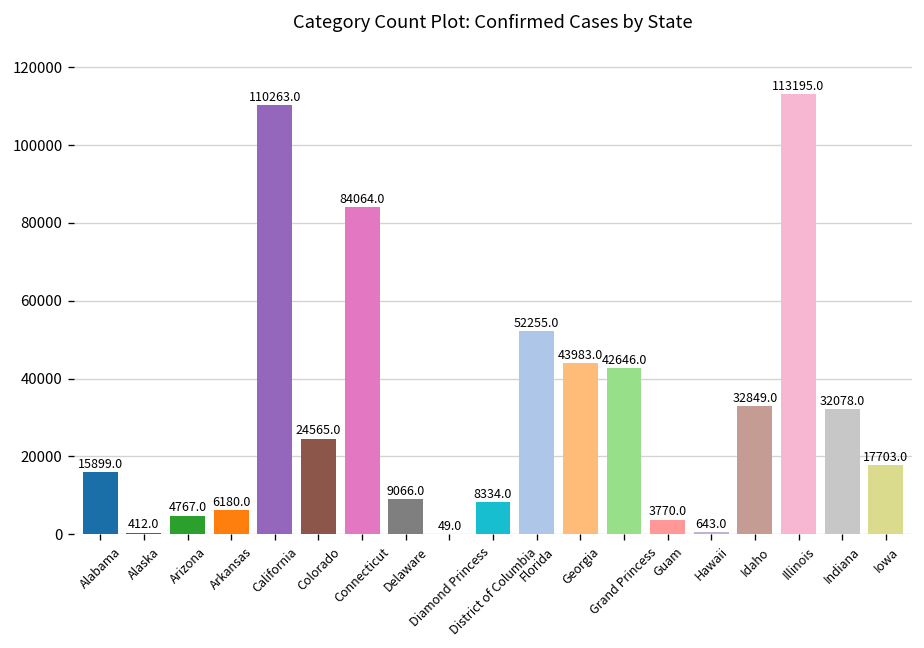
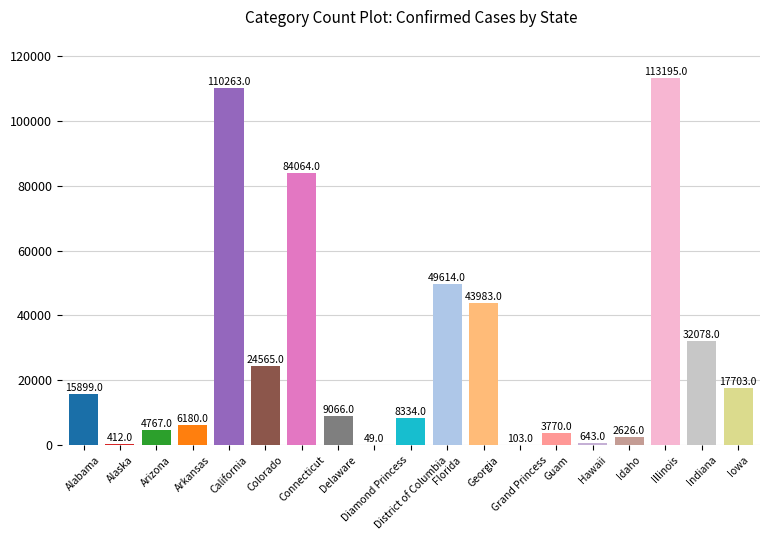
Florida: 52255.0 -> 49614.0
Grand Princess: 42646.0 -> 103.0
Idaho: 32849.0 -> 2626.0
